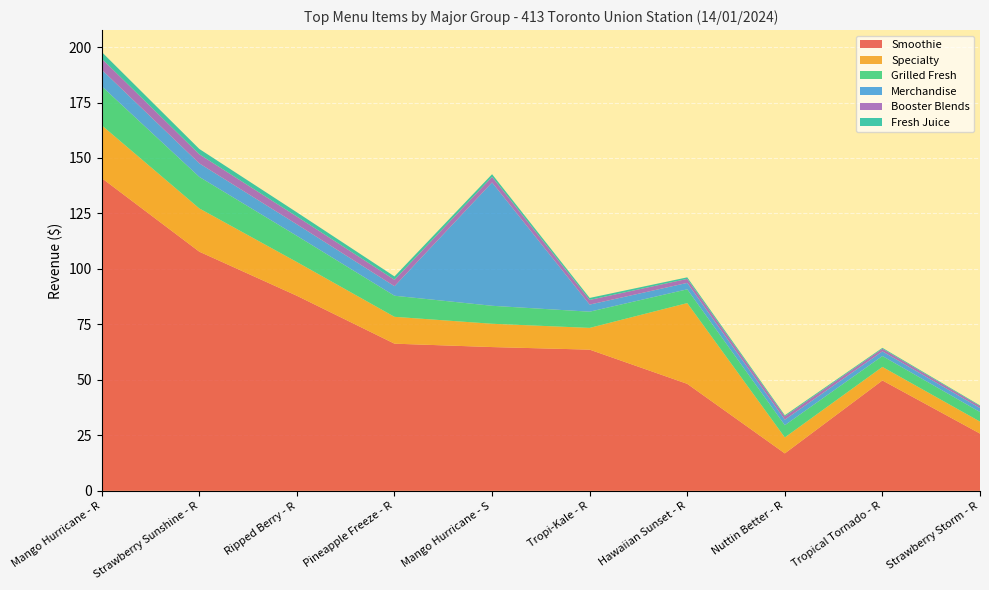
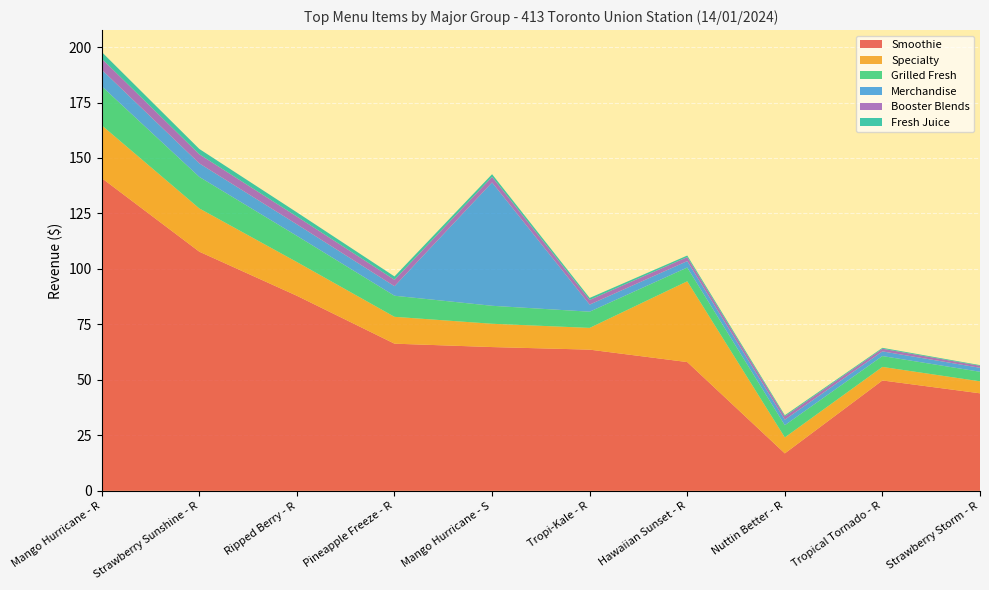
Smoothie, Hawaiian Sunset - R: 48 -> 58
Smoothie, Strawberry Storm - R: 26 -> 44
